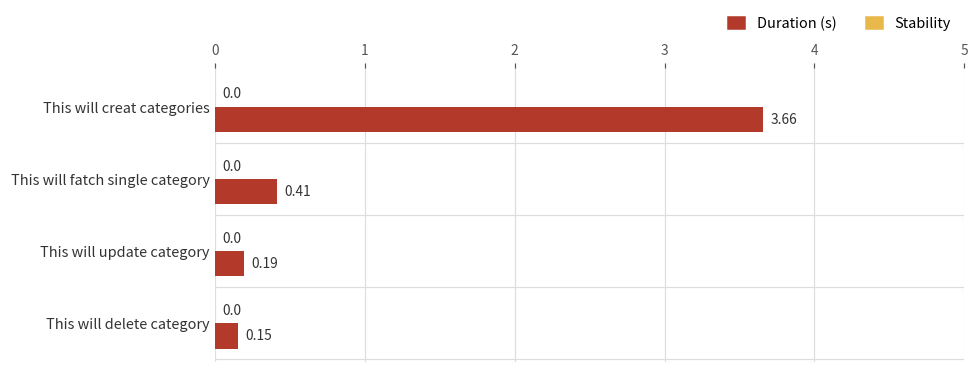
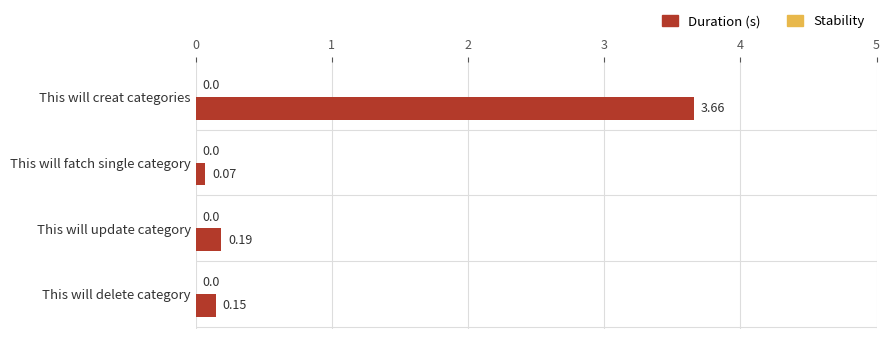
Duration (s), This will fatch single category: 0.41 -> 0.07
